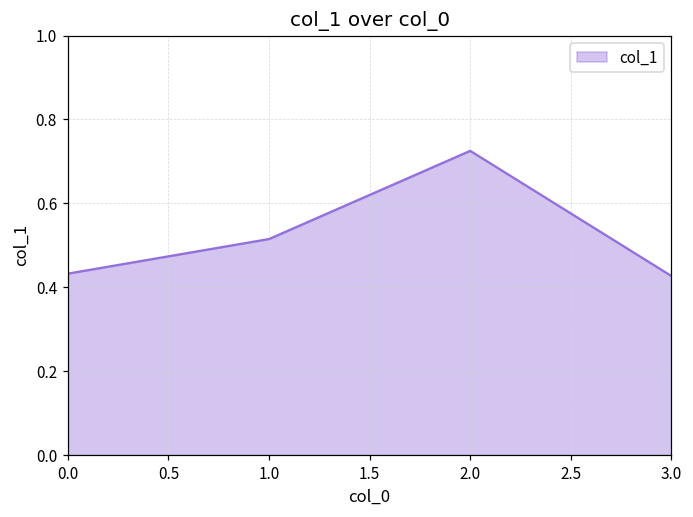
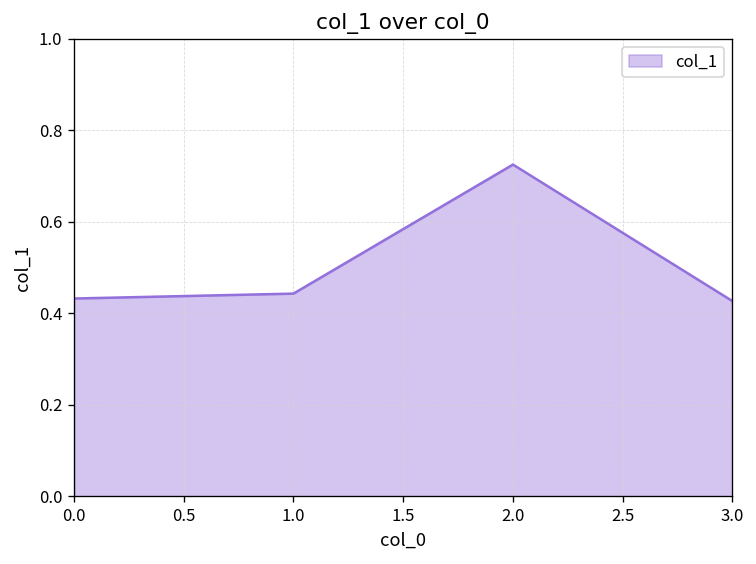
1.0: 0.51 -> 0.44
